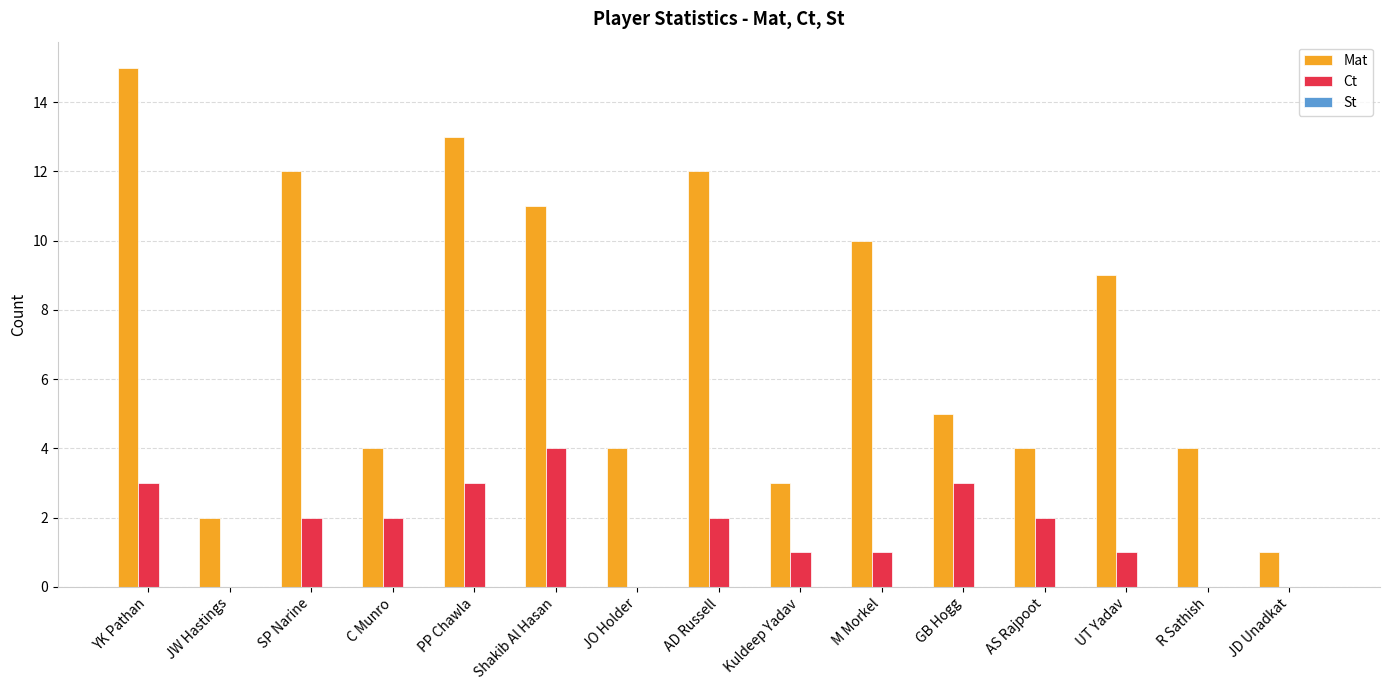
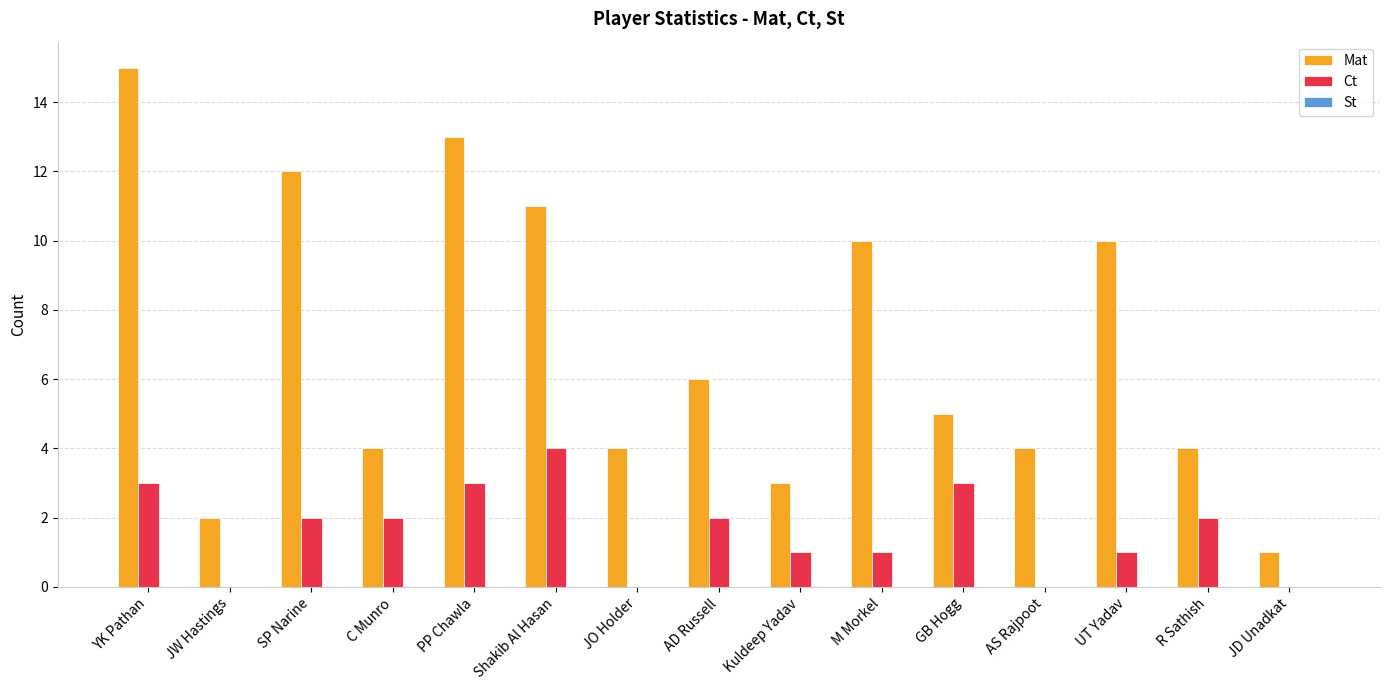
Mat, AD Russell: 12 -> 6
Ct, AS Rajpoot: 2 -> 0
Mat, UT Yadav: 9 -> 10
Ct, R Sathish: 0 -> 2
